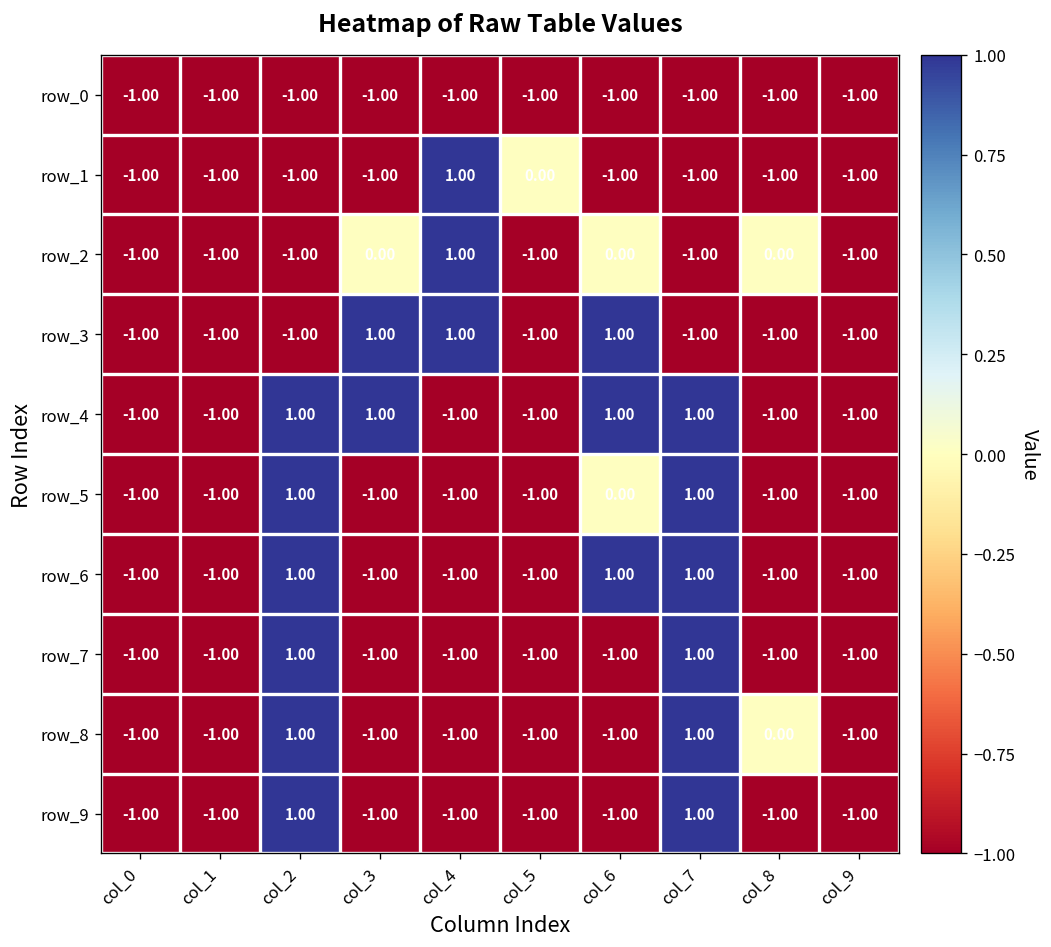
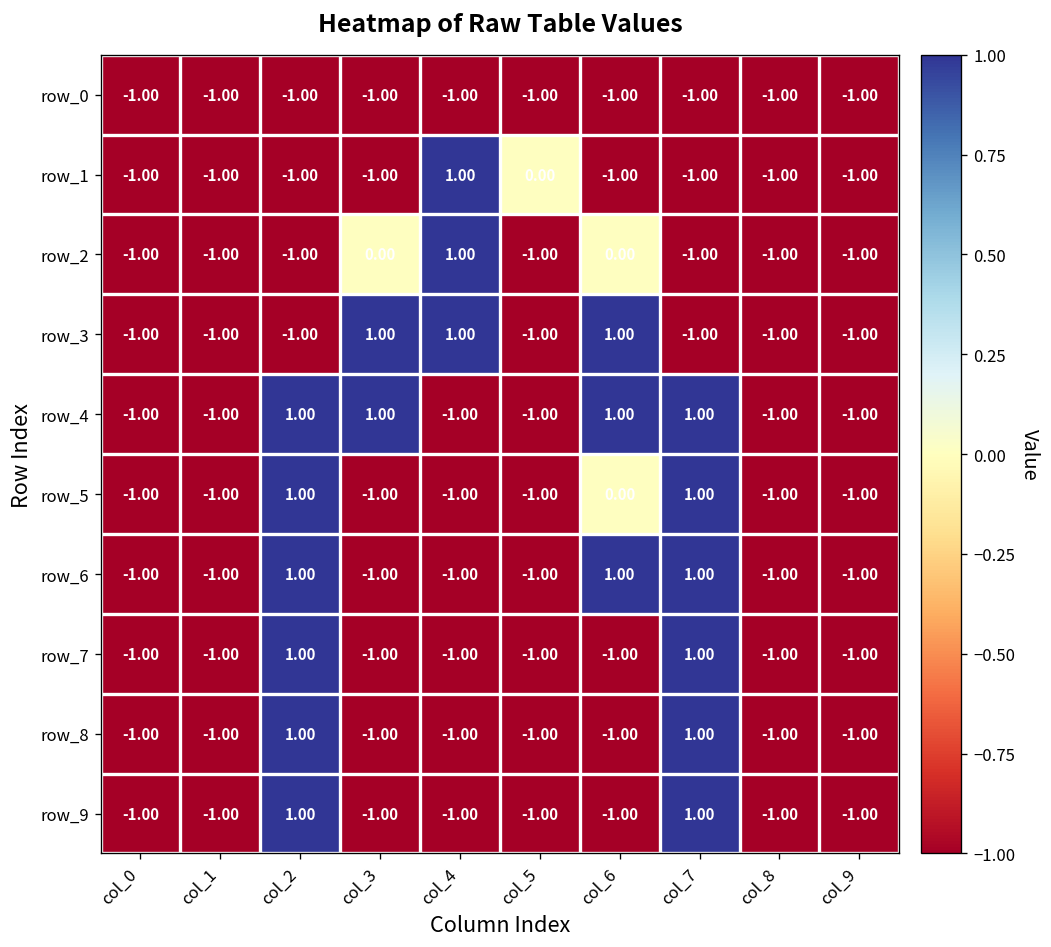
row_2, col_8: 0.00 -> -1.00
row_8, col_8: 0.00 -> -1.00
